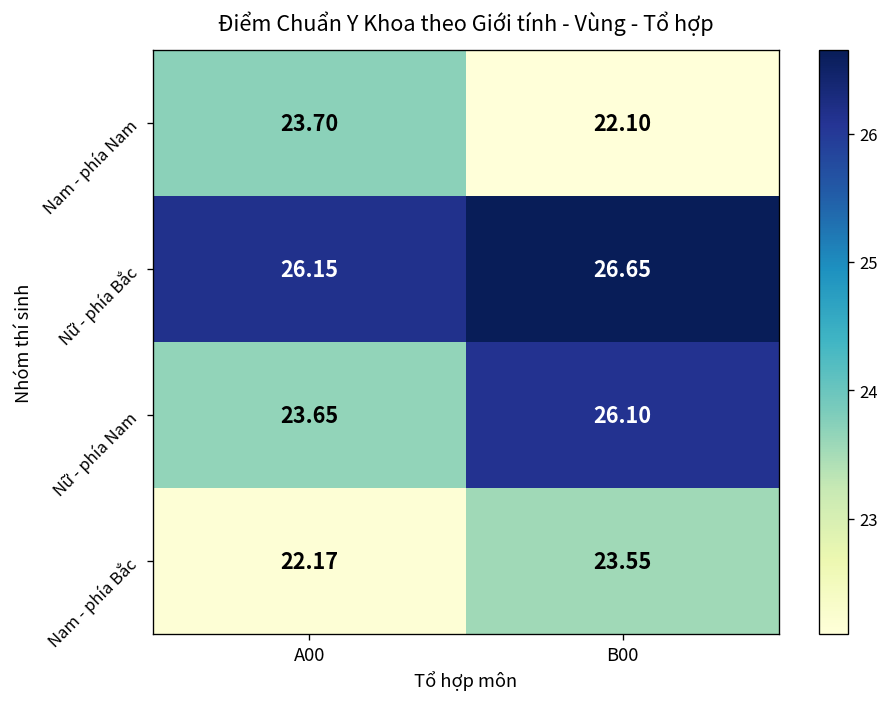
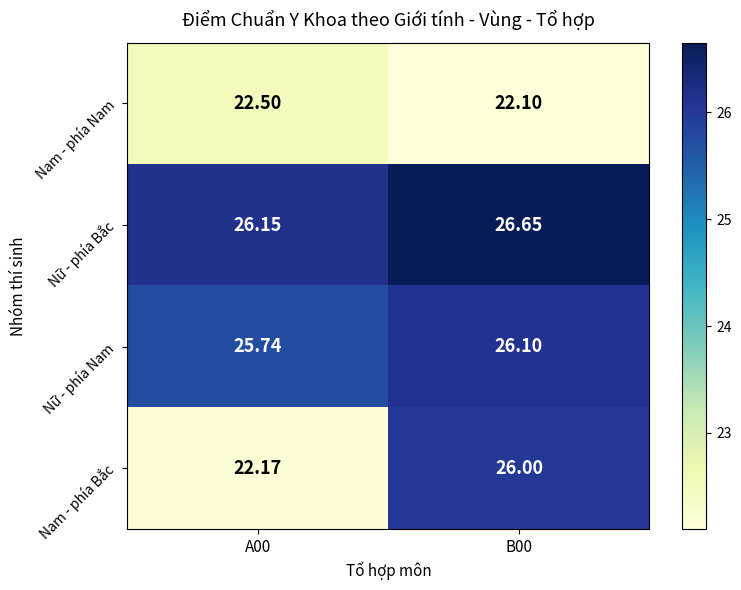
Nam - phía Nam, A00: 23.70 -> 22.50
Nữ - phía Nam, A00: 23.65 -> 25.74
Nam - phía Bắc, B00: 23.55 -> 26.00
